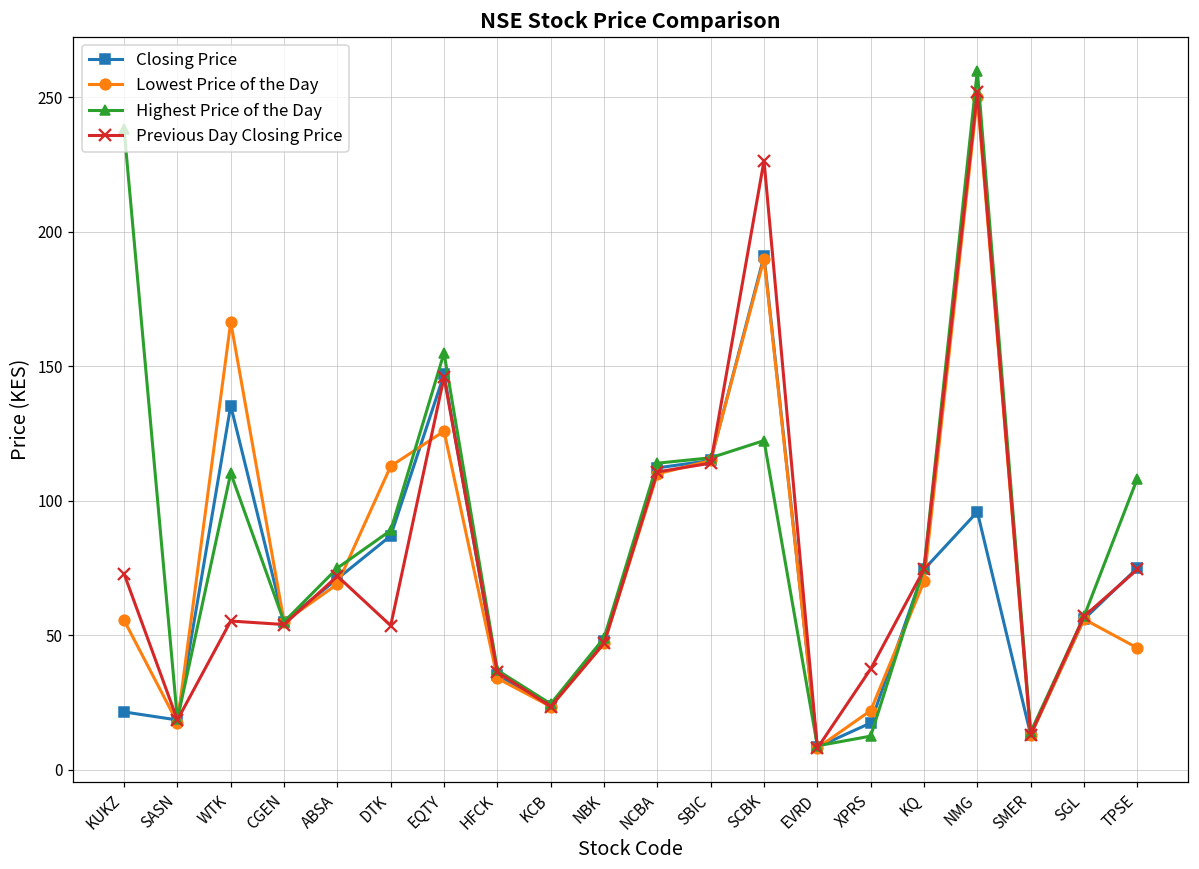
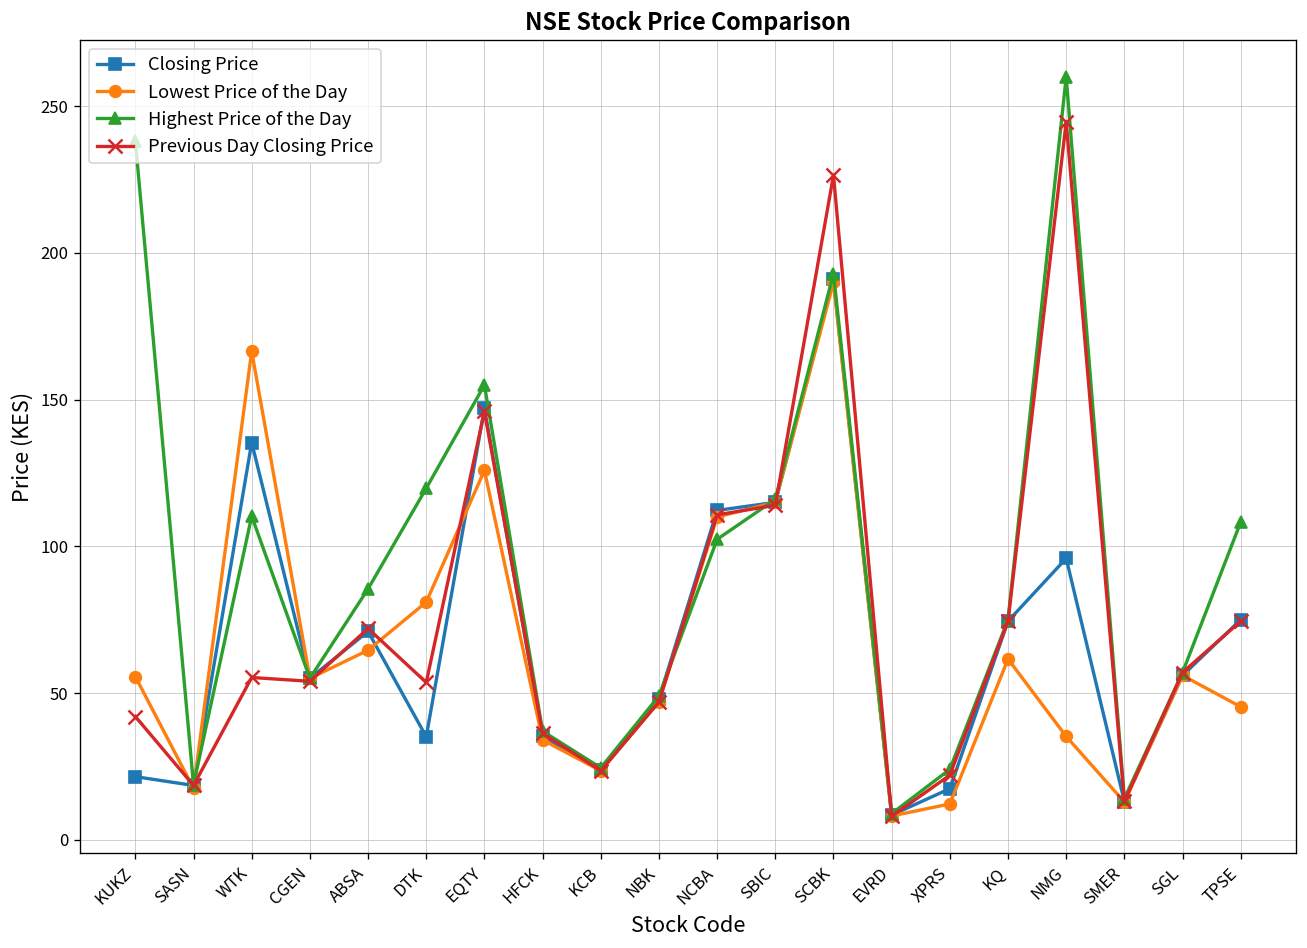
Previous Day Closing Price, KUKZ: 73 -> 42
Lowest Price of the Day, ABSA: 69 -> 65
Highest Price of the Day, ABSA: 75 -> 86
Closing Price, DTK: 87 -> 35
Lowest Price of the Day, DTK: 113 -> 81
Highest Price of the Day, DTK: 89 -> 120
Highest Price of the Day, NCBA: 114 -> 102
Highest Price of the Day, SCBK: 122 -> 193
Lowest Price of the Day, XPRS: 22 -> 12
Highest Price of the Day, XPRS: 13 -> 24
Previous Day Closing Price, XPRS: 38 -> 22
Lowest Price of the Day, KQ: 70 -> 62
Lowest Price of the Day, NMG: 250 -> 35
Previous Day Closing Price, NMG: 252 -> 245
